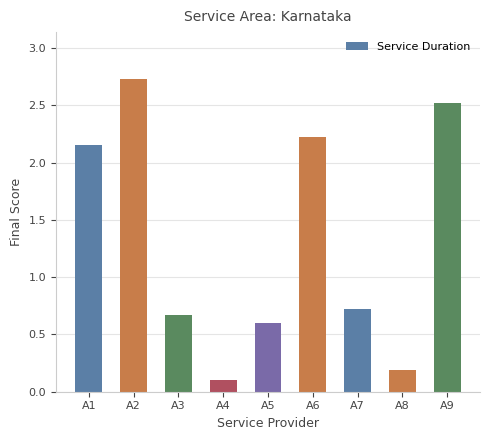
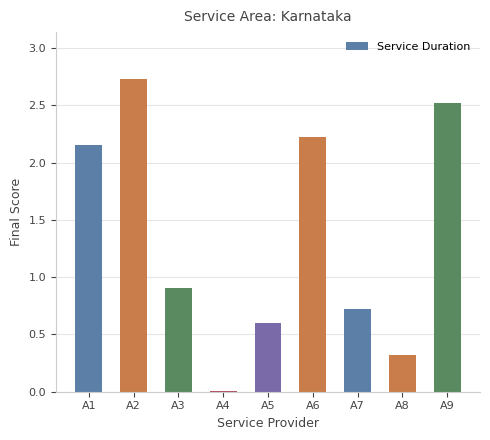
A3: 0.67 -> 0.90
A4: 0.10 -> 0.01
A8: 0.19 -> 0.32
